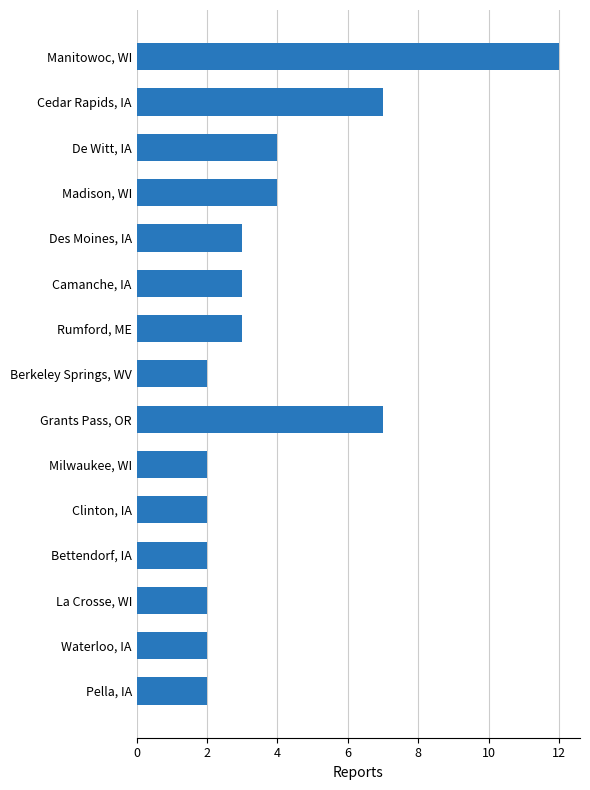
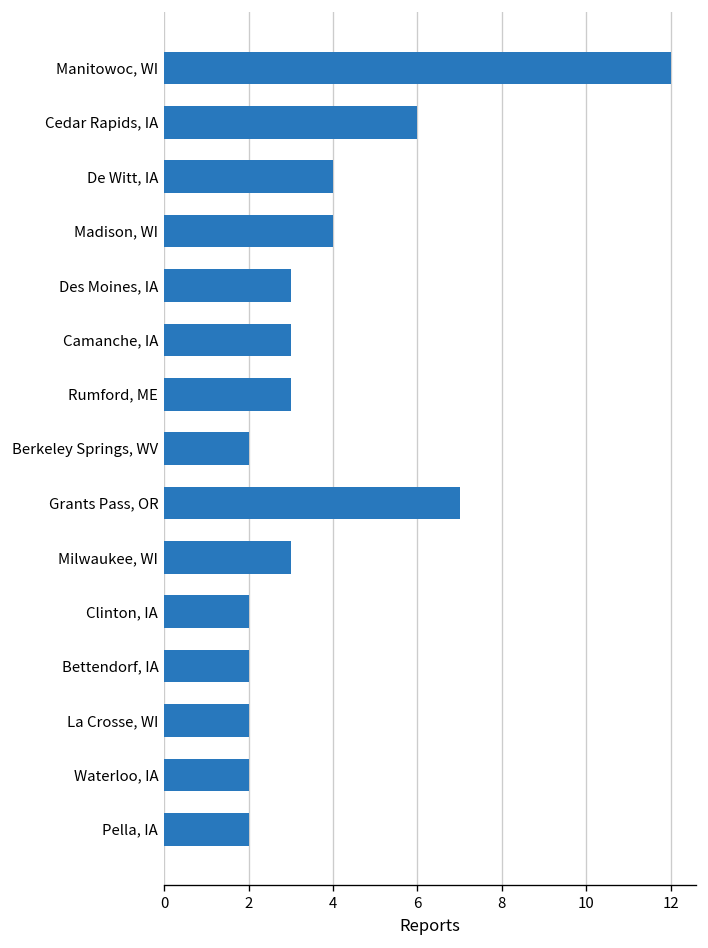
Cedar Rapids, IA: 7 -> 6
Milwaukee, WI: 2 -> 3
